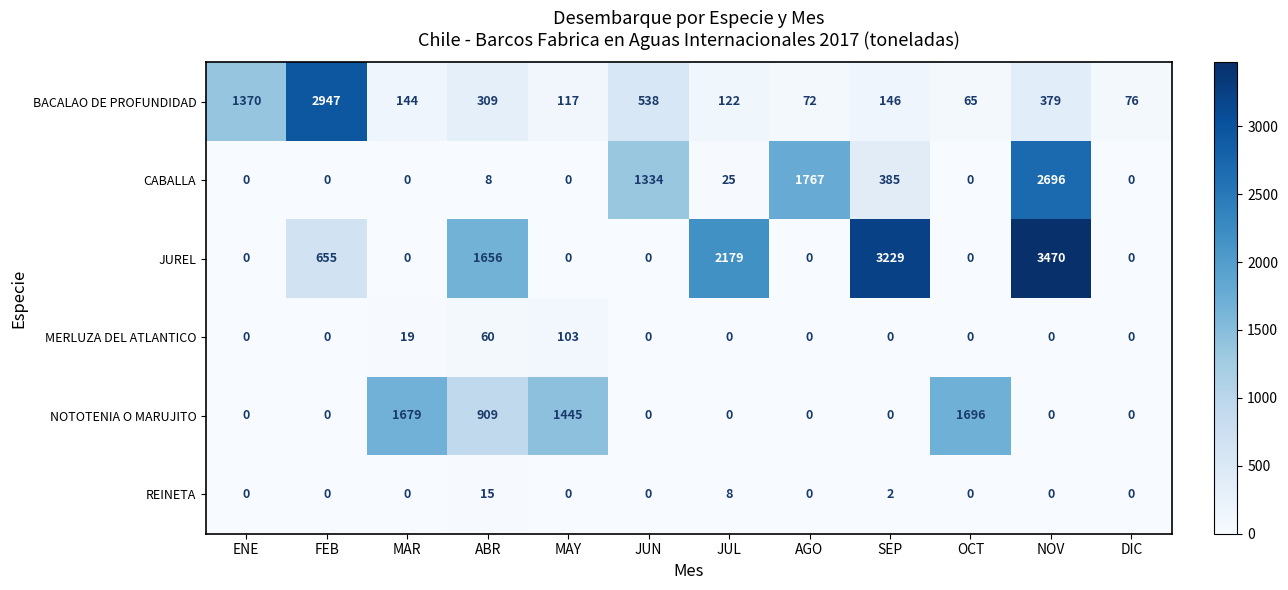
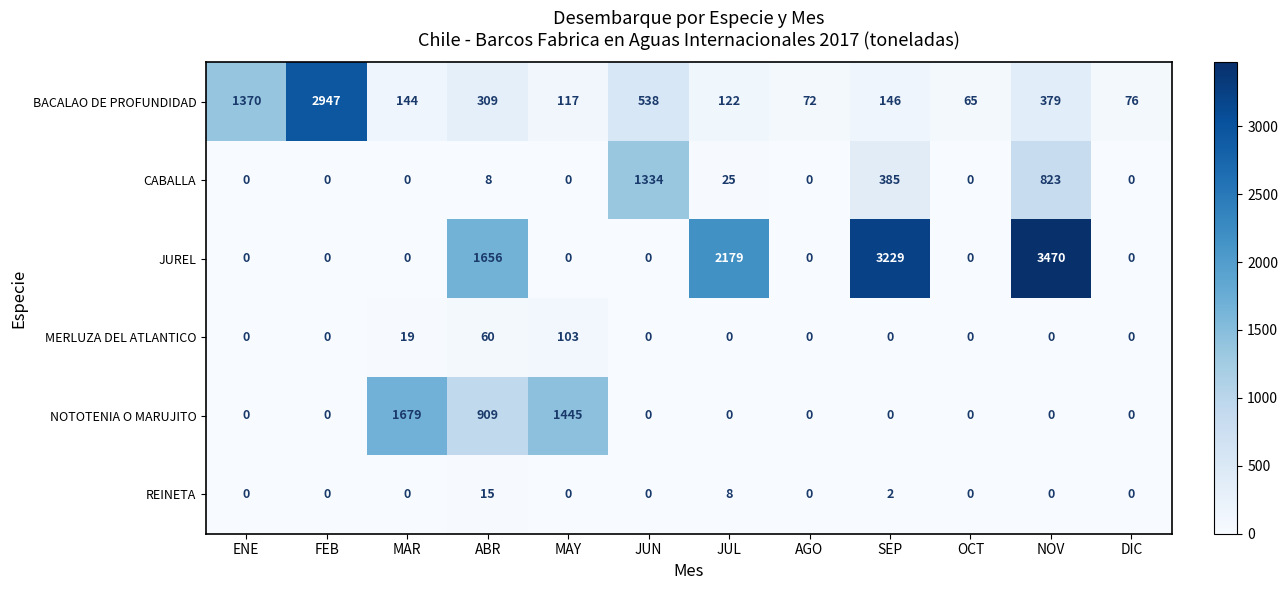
CABALLA, AGO: 1767 -> 0
CABALLA, NOV: 2696 -> 823
JUREL, FEB: 655 -> 0
NOTOTENIA O MARUJITO, OCT: 1696 -> 0
